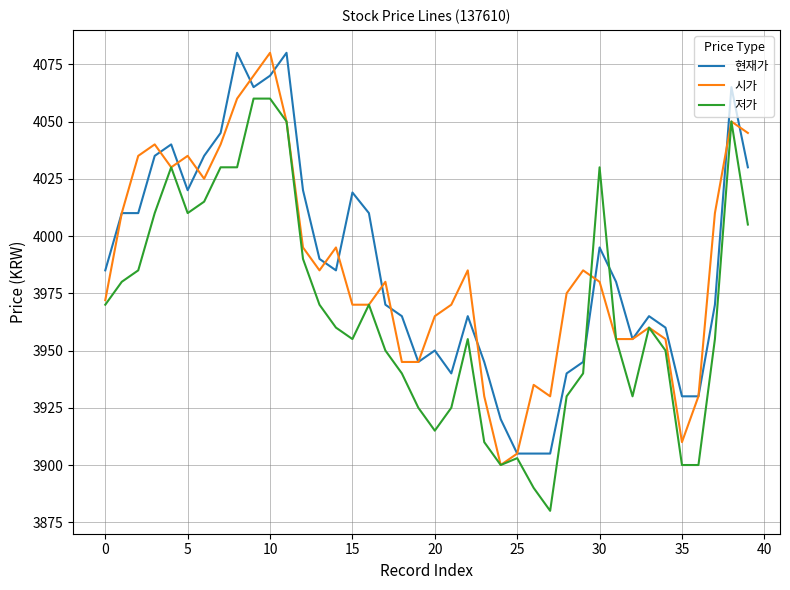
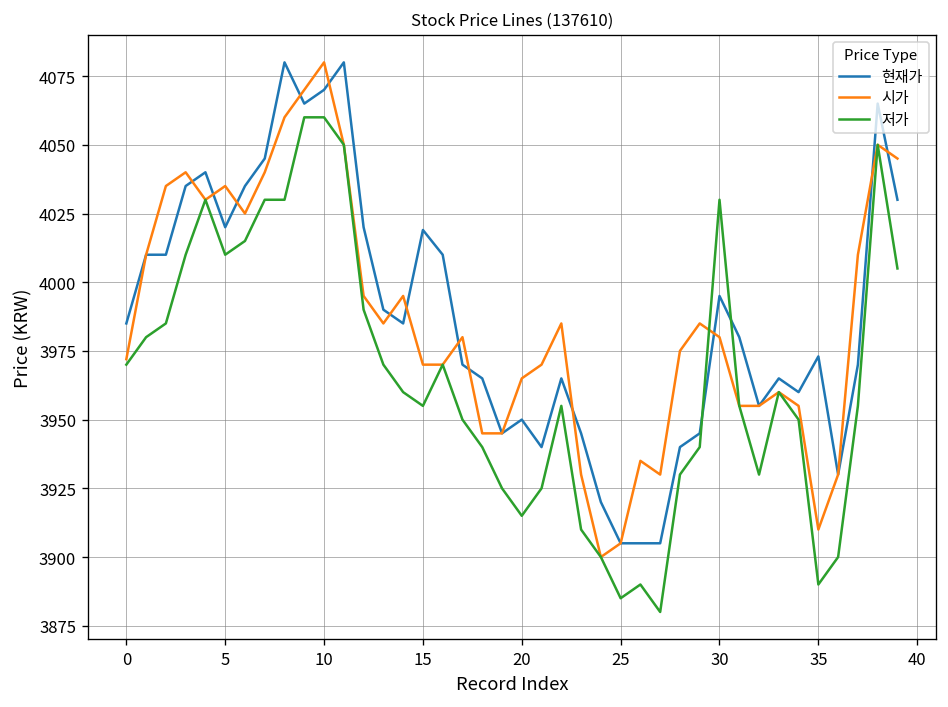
저가, 25: 3903 -> 3885
현재가, 35: 3930 -> 3973
저가, 35: 3900 -> 3890
